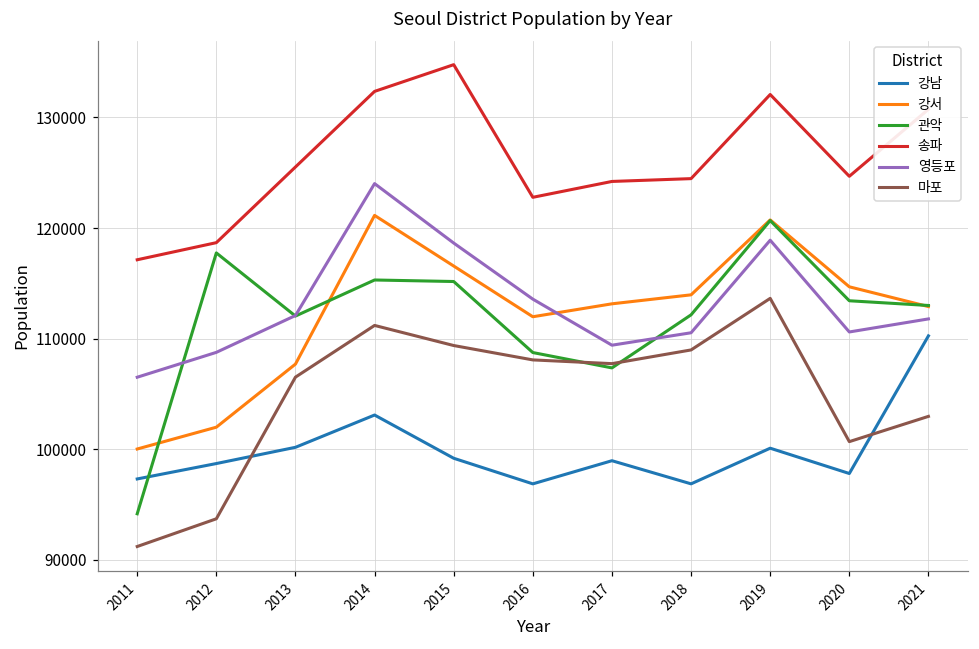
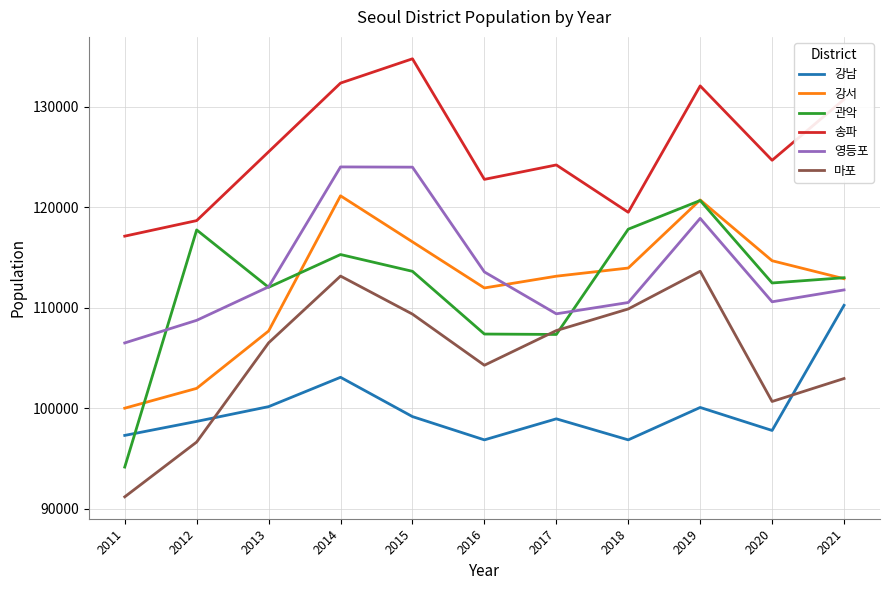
마포, 2012: 93700 -> 96600
마포, 2014: 111200 -> 113200
관악, 2015: 115200 -> 113600
영등포, 2015: 118600 -> 124000
관악, 2016: 108700 -> 107400
마포, 2016: 108100 -> 104300
관악, 2018: 112100 -> 117800
송파, 2018: 124500 -> 119500
마포, 2018: 109000 -> 109900
관악, 2020: 113400 -> 112500
